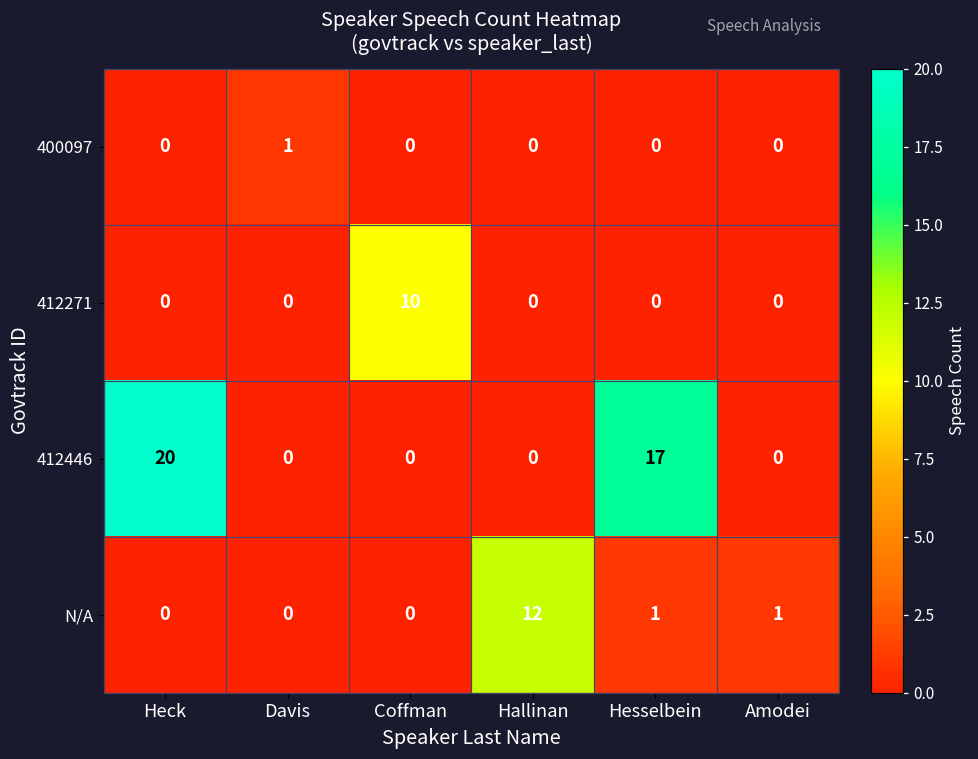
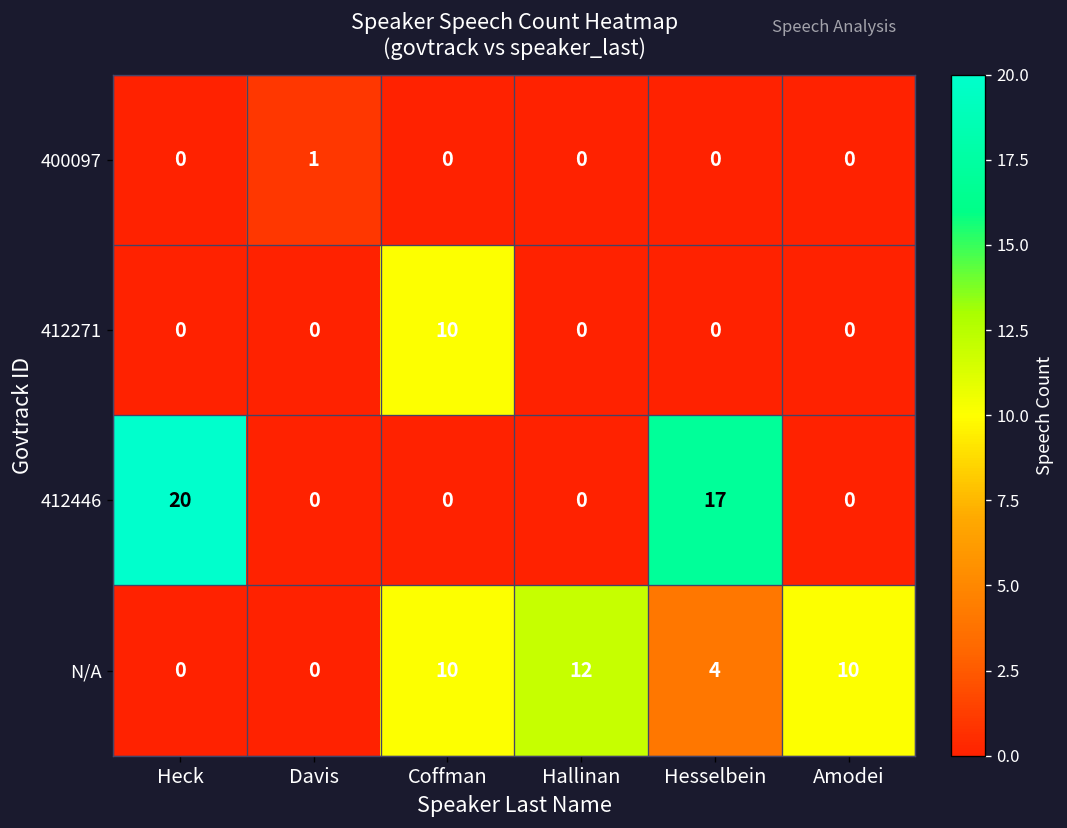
N/A, Coffman: 0 -> 10
N/A, Hesselbein: 1 -> 4
N/A, Amodei: 1 -> 10
